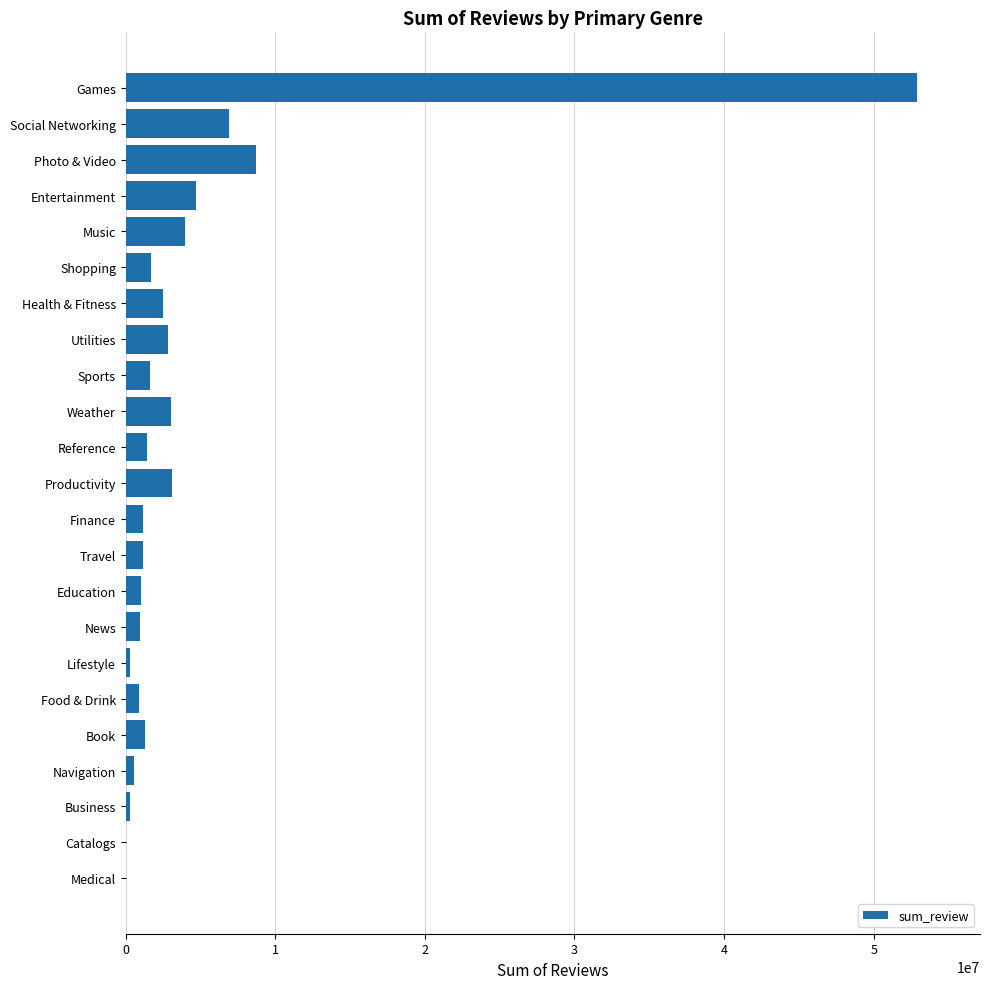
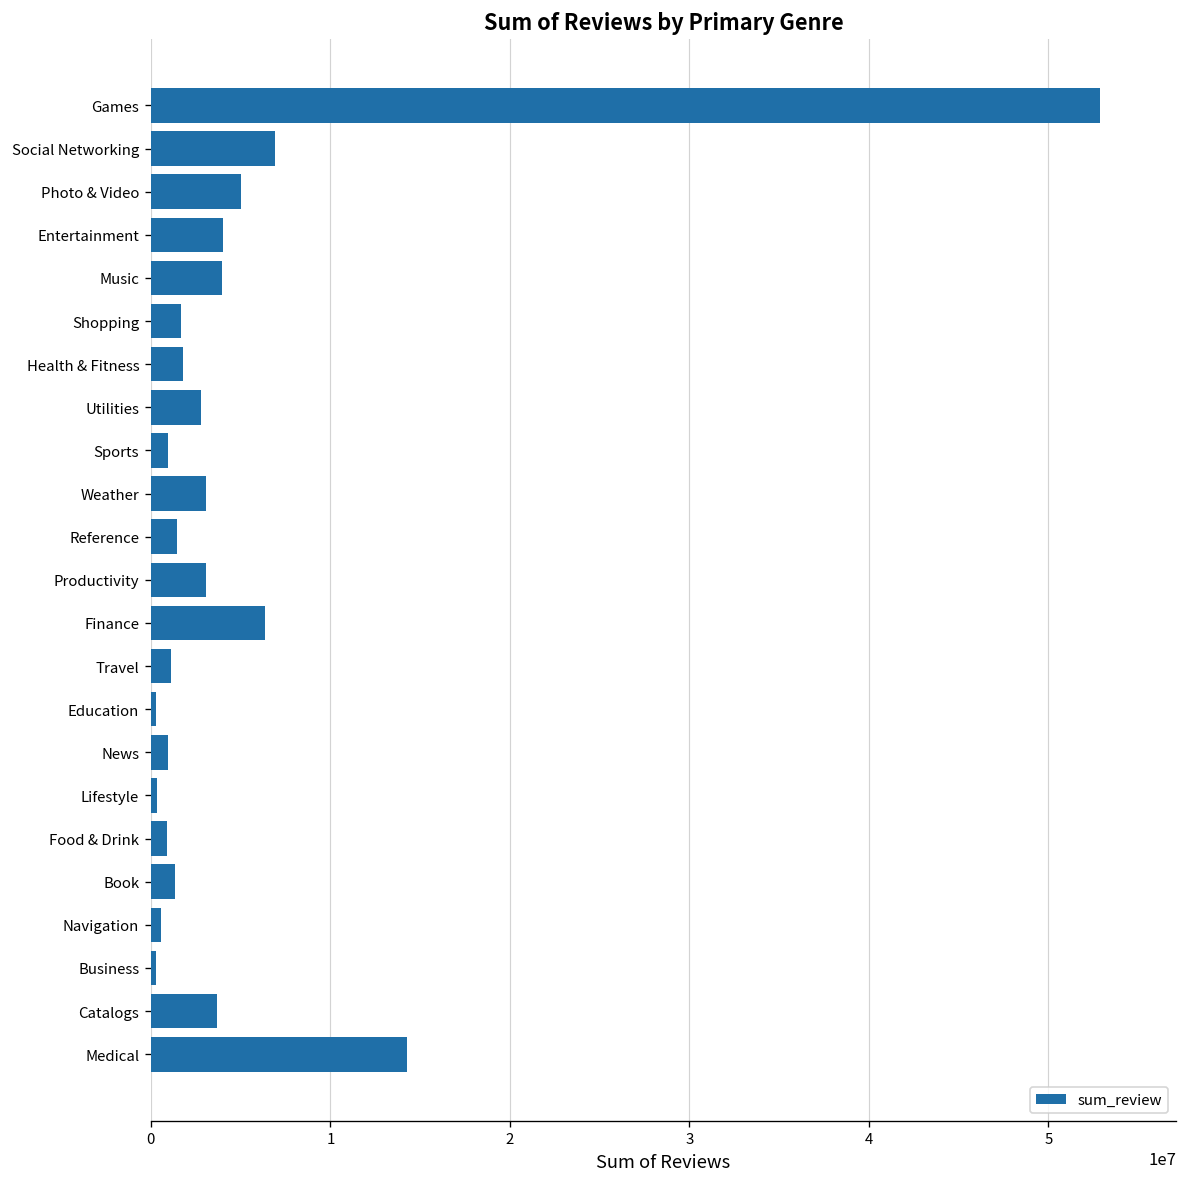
Photo & Video: 8700000 -> 5000000
Entertainment: 4700000 -> 4000000
Health & Fitness: 2500000 -> 1800000
Sports: 1600000 -> 900000
Finance: 1100000 -> 6300000
Education: 1000000 -> 300000
Catalogs: 0 -> 3700000
Medical: 0 -> 14300000
